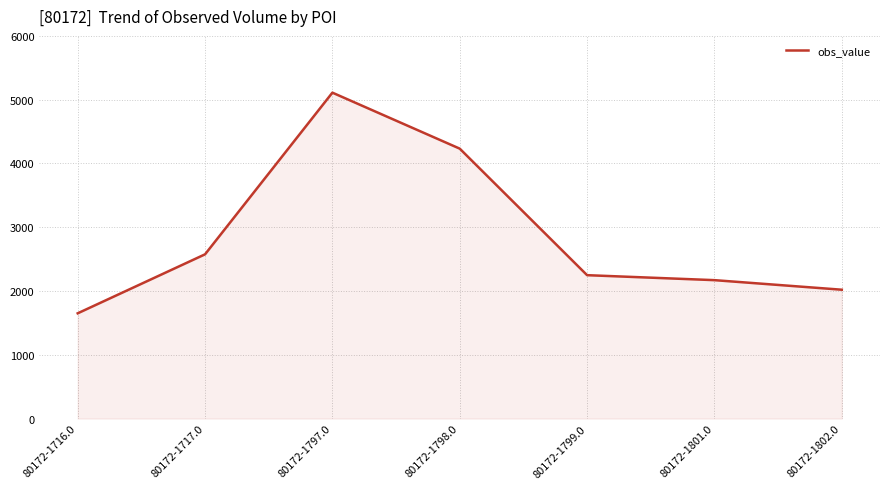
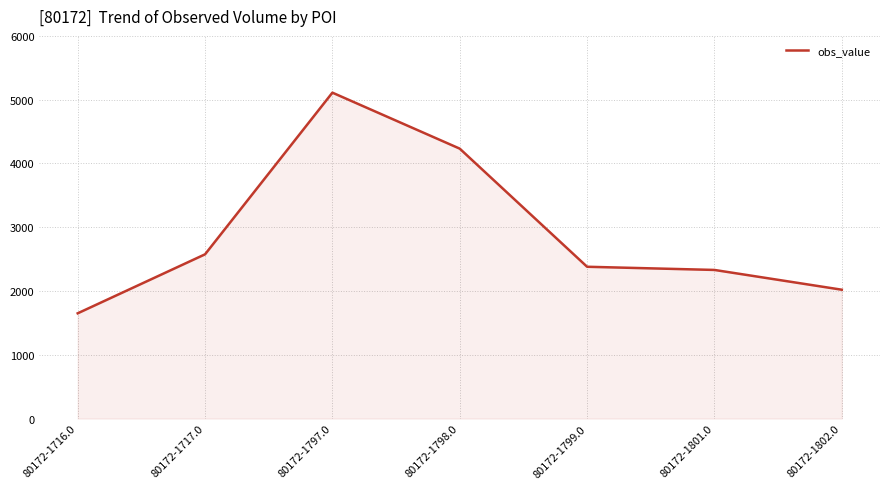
80172-1799.0: 2200 -> 2400
80172-1801.0: 2200 -> 2300
